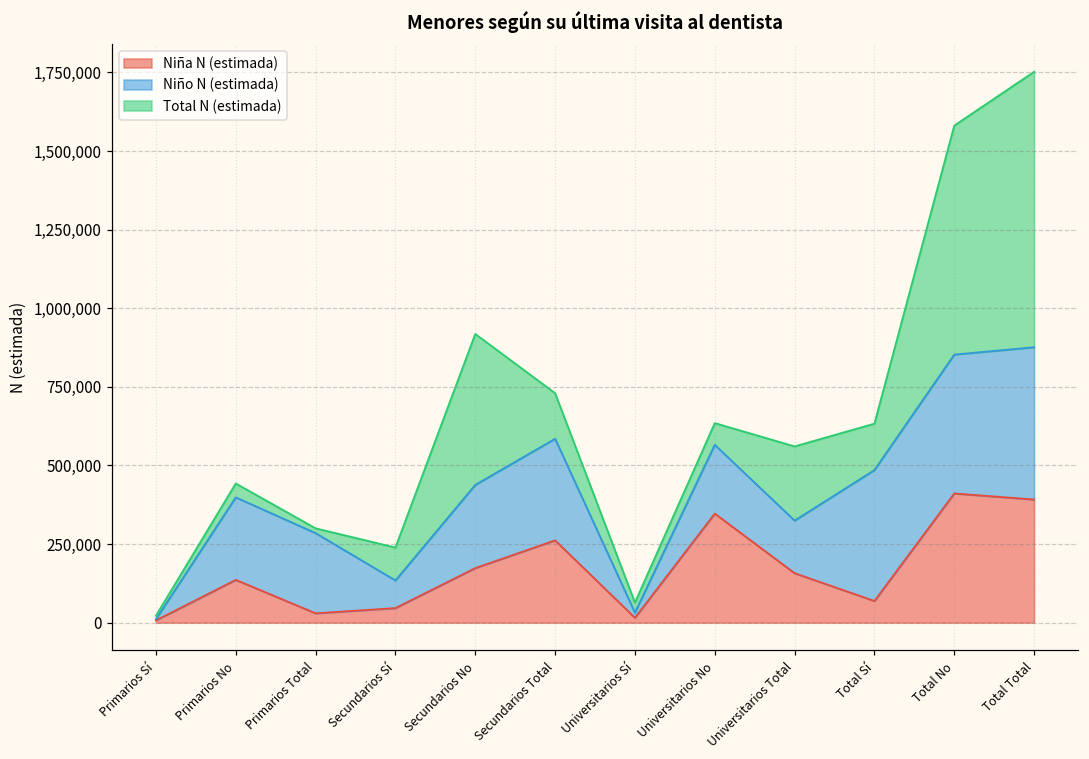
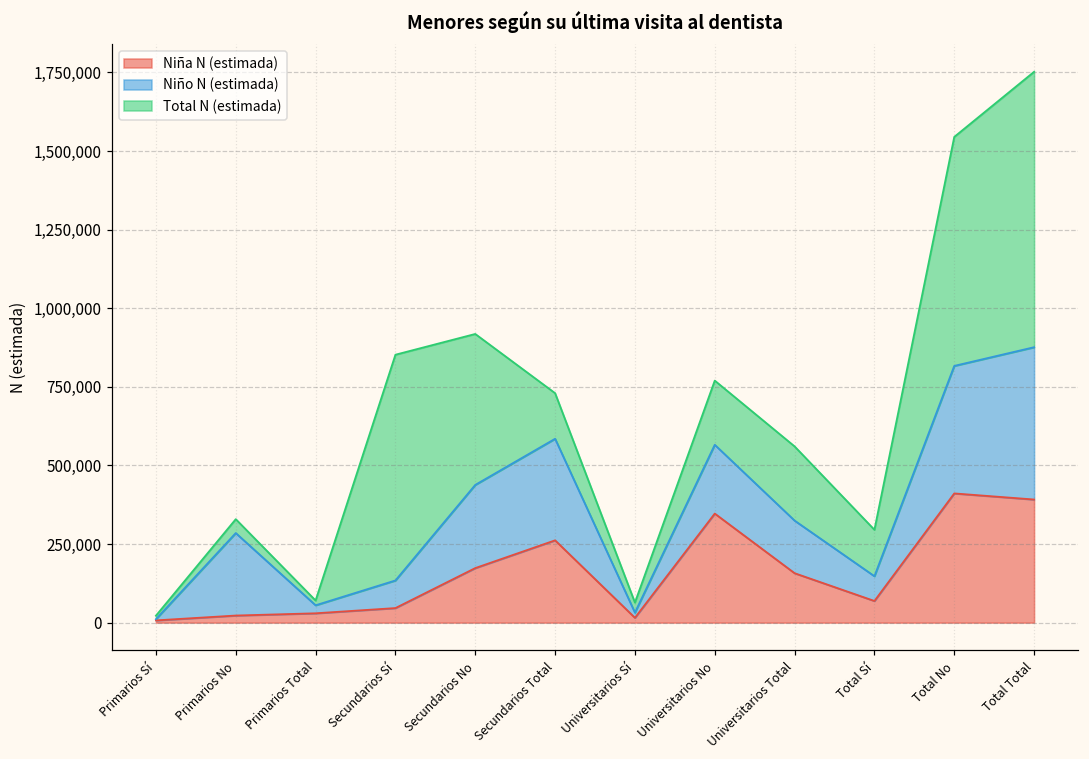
Niña N (estimada), Primarios No: 140,000 -> 20,000
Niño N (estimada), Primarios Total: 260,000 -> 30,000
Total N (estimada), Secundarios Sí: 100,000 -> 720,000
Total N (estimada), Universitarios No: 70,000 -> 200,000
Niño N (estimada), Total Sí: 420,000 -> 80,000
Niño N (estimada), Total No: 440,000 -> 410,000
